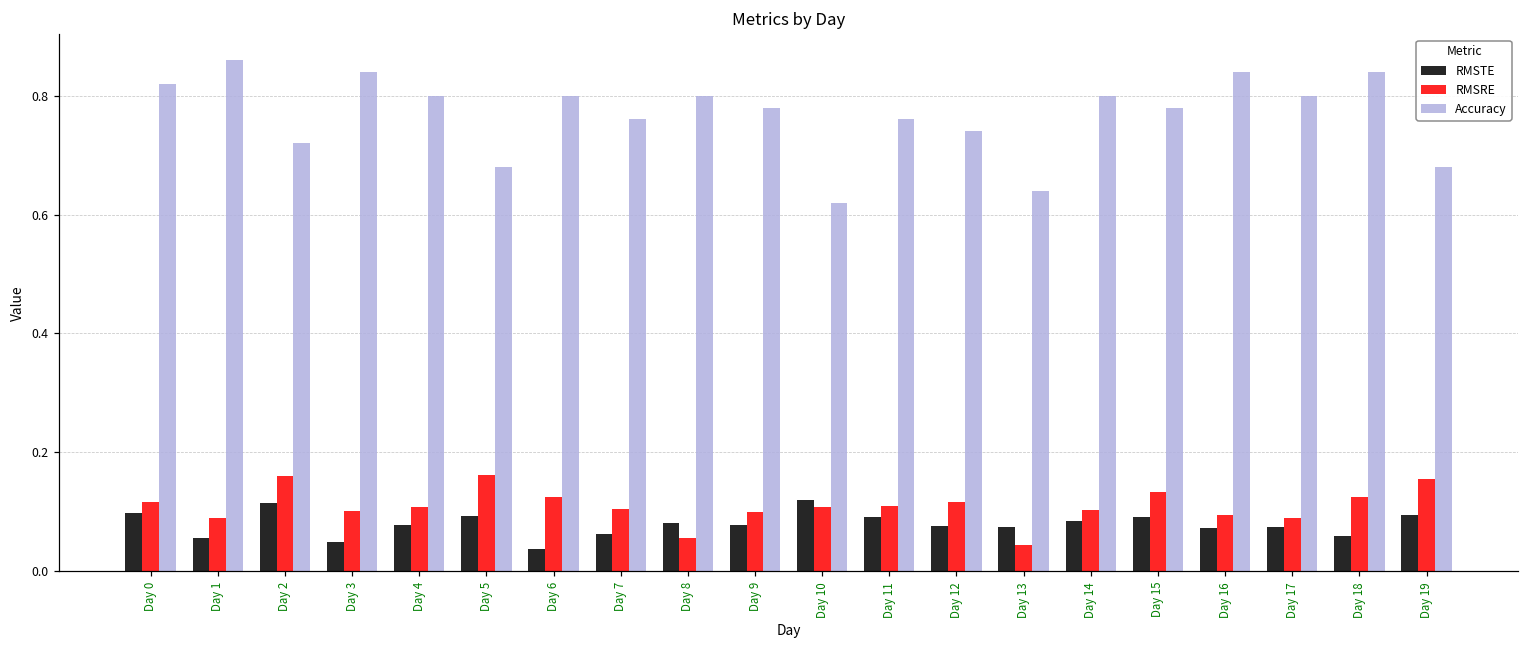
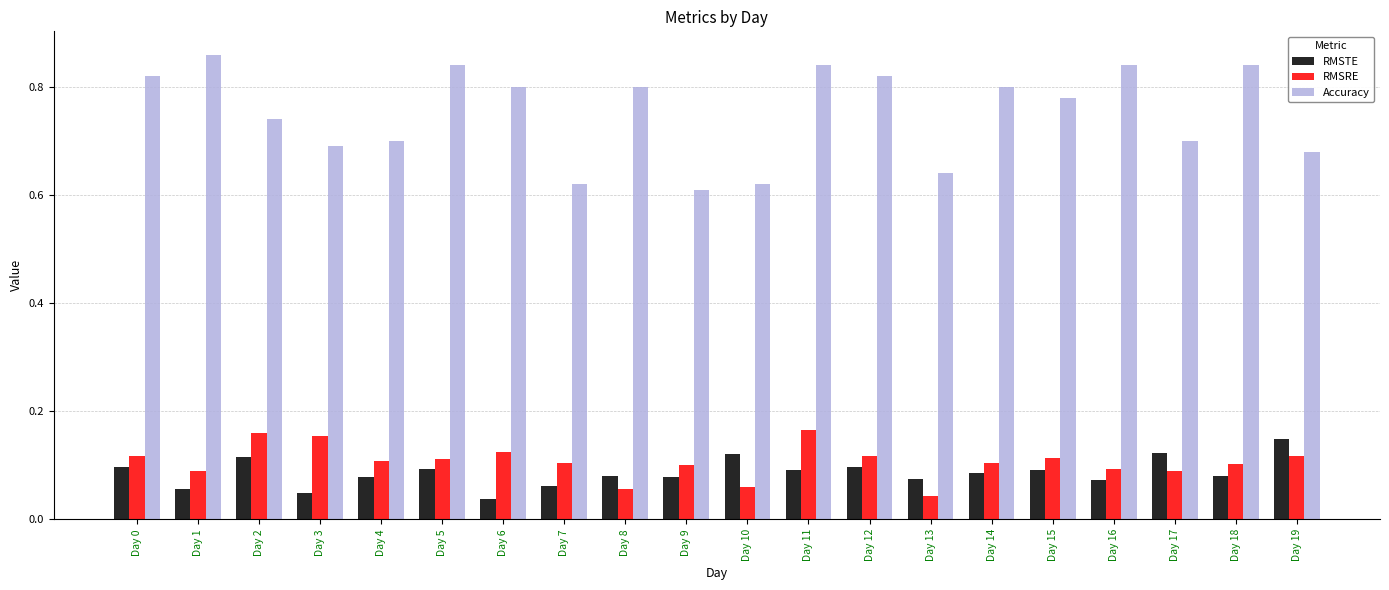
Accuracy, Day 2: 0.72 -> 0.74
RMSRE, Day 3: 0.10 -> 0.15
Accuracy, Day 3: 0.84 -> 0.69
Accuracy, Day 4: 0.8 -> 0.7
RMSRE, Day 5: 0.16 -> 0.11
Accuracy, Day 5: 0.68 -> 0.84
Accuracy, Day 7: 0.76 -> 0.62
Accuracy, Day 9: 0.78 -> 0.61
RMSRE, Day 10: 0.11 -> 0.06
RMSRE, Day 11: 0.11 -> 0.16
Accuracy, Day 11: 0.76 -> 0.84
RMSTE, Day 12: 0.08 -> 0.10
Accuracy, Day 12: 0.74 -> 0.82
RMSRE, Day 15: 0.13 -> 0.11
RMSTE, Day 17: 0.07 -> 0.12
Accuracy, Day 17: 0.8 -> 0.7
RMSTE, Day 18: 0.06 -> 0.08
RMSRE, Day 18: 0.12 -> 0.10
RMSTE, Day 19: 0.10 -> 0.15
RMSRE, Day 19: 0.16 -> 0.12
